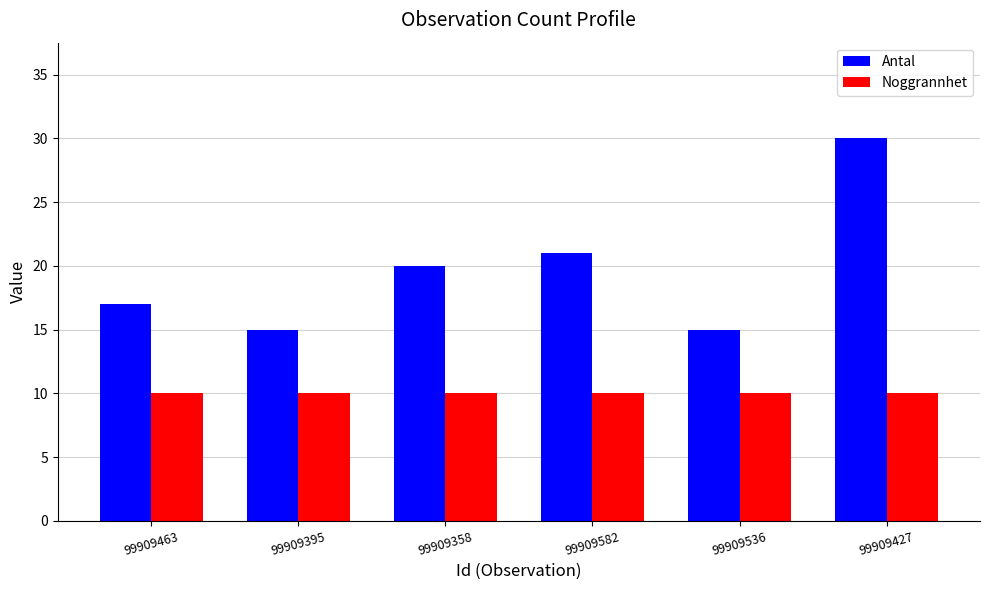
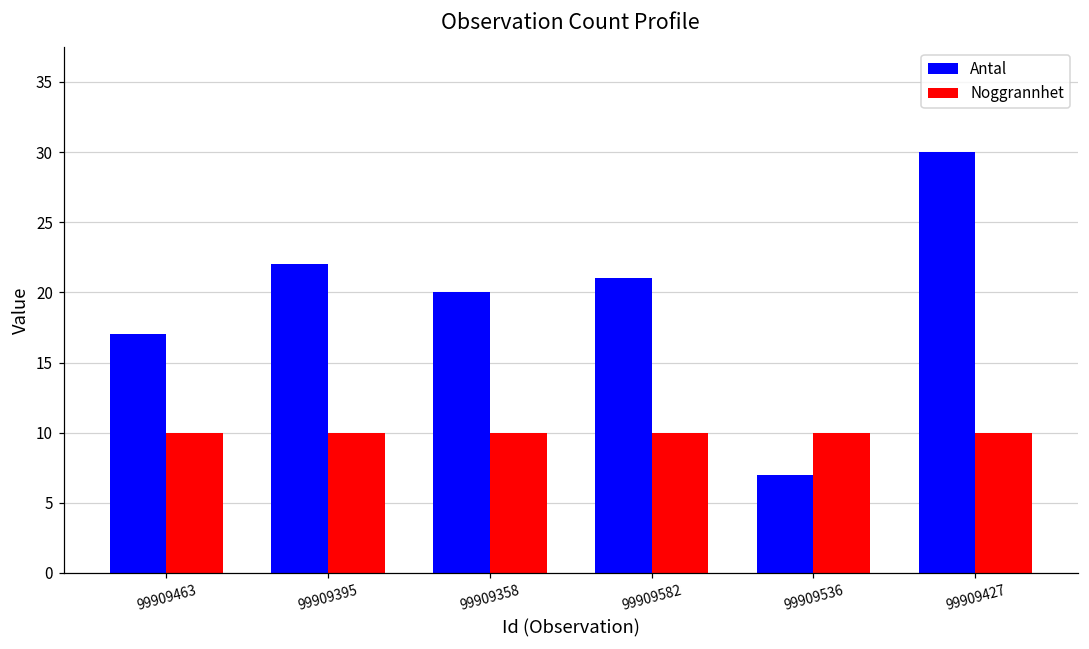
Antal, 99909395: 15 -> 22
Antal, 99909536: 15 -> 7
